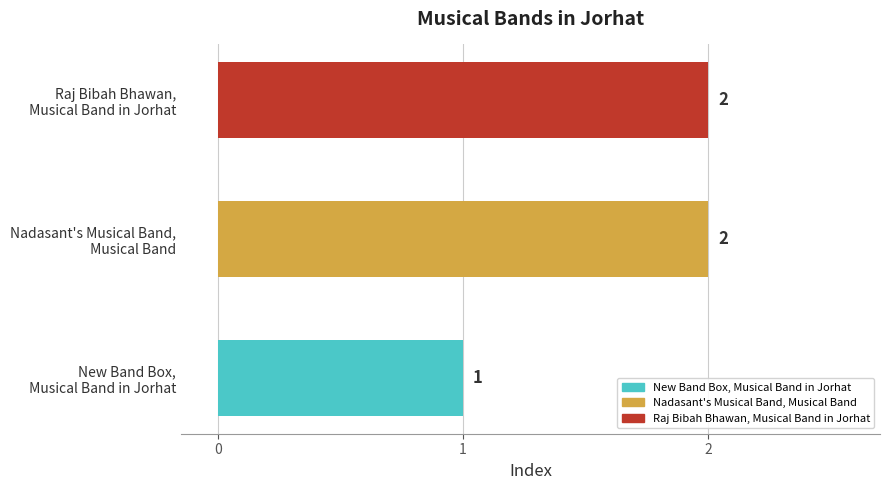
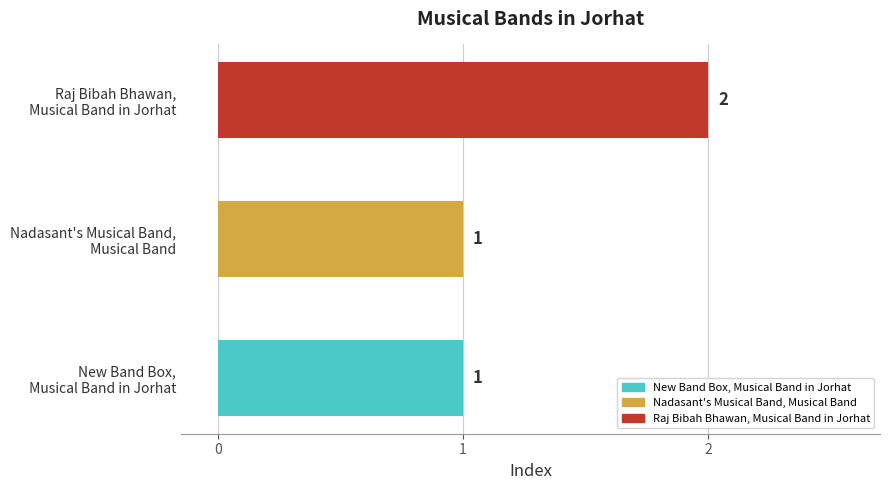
Nadasant's Musical Band, Musical Band: 2 -> 1
